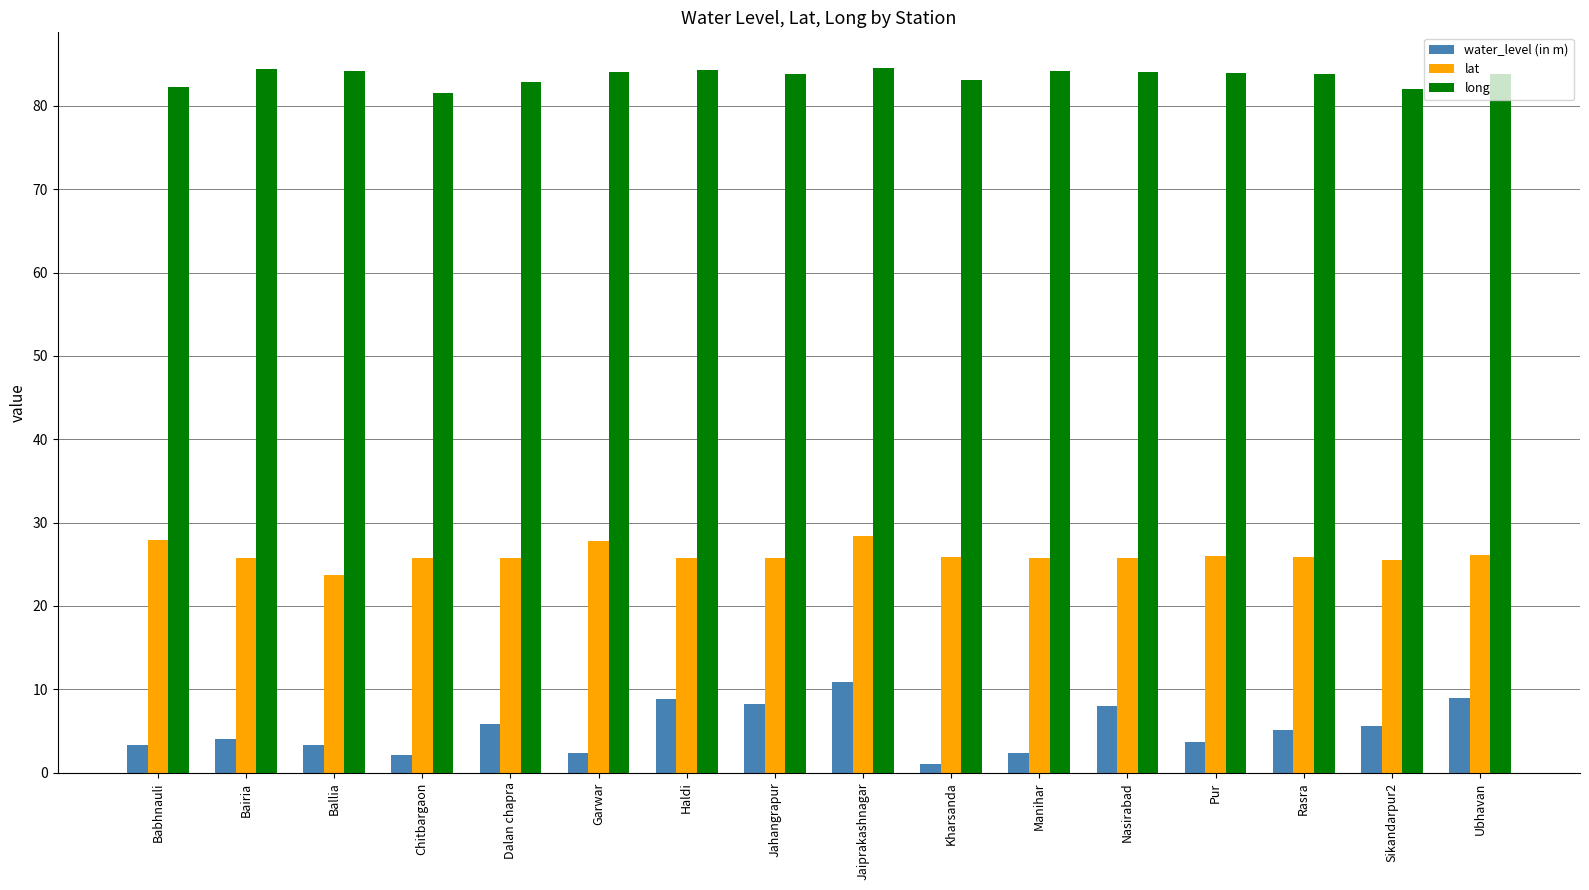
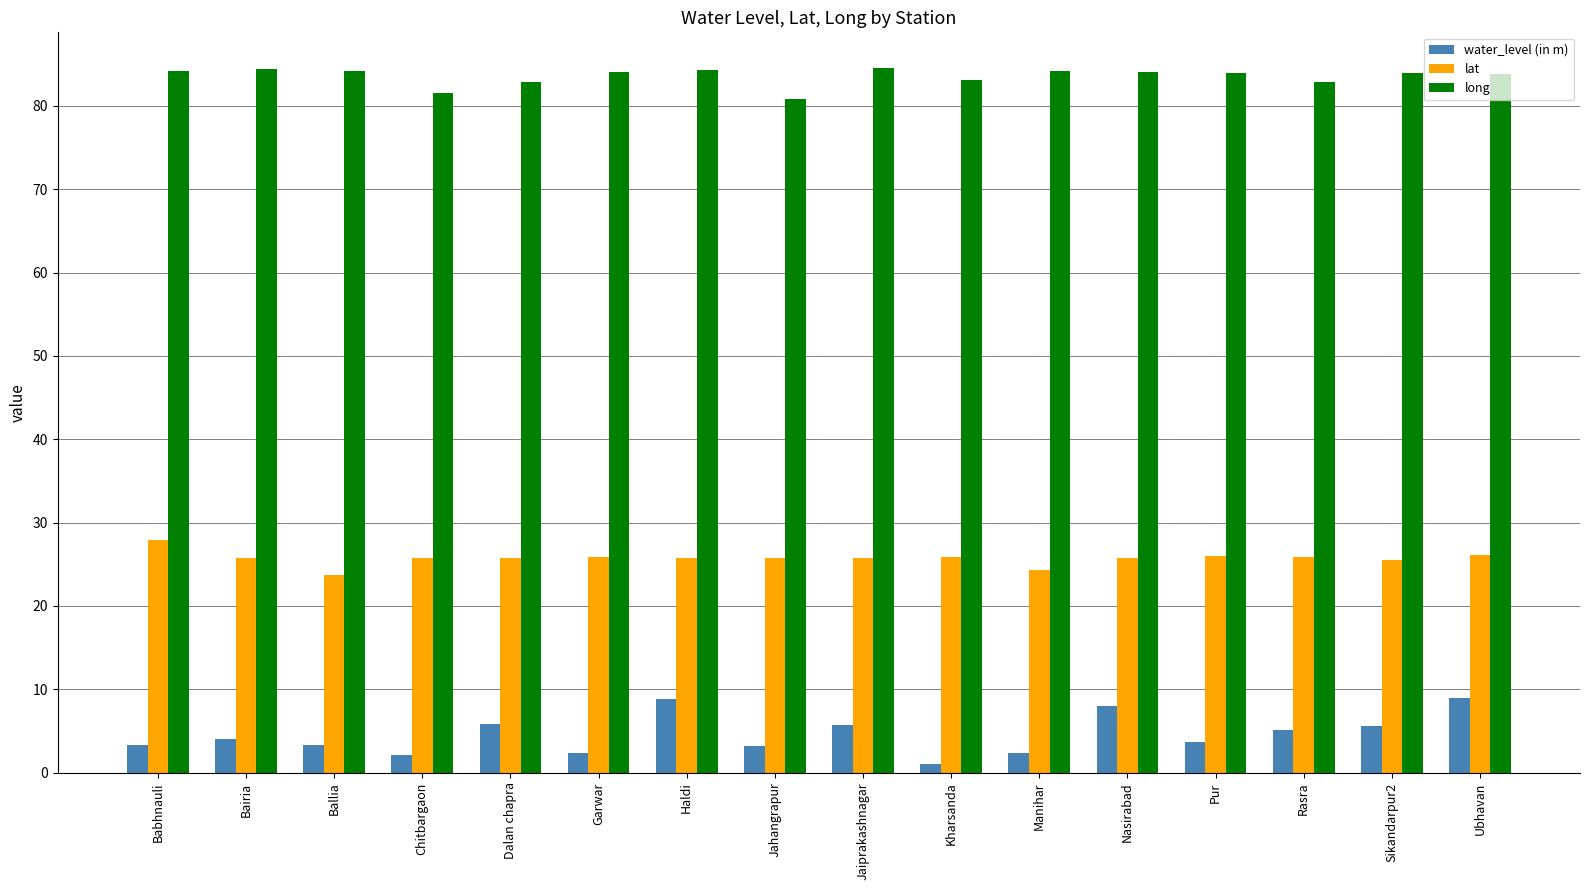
long, Babhnauli: 82 -> 84
lat, Garwar: 28 -> 26
water_level (in m), Jahangrapur: 8 -> 3
long, Jahangrapur: 84 -> 81
water_level (in m), Jaiprakashnagar: 11 -> 6
lat, Jaiprakashnagar: 28 -> 26
lat, Manihar: 26 -> 24
long, Rasra: 84 -> 83
long, Sikandarpur2: 82 -> 84
